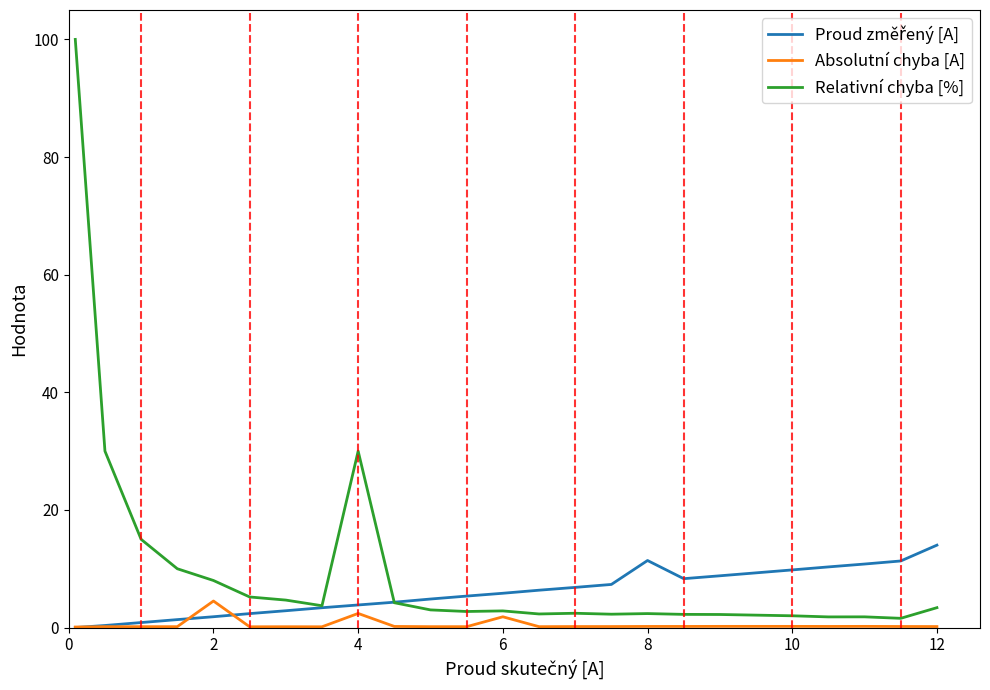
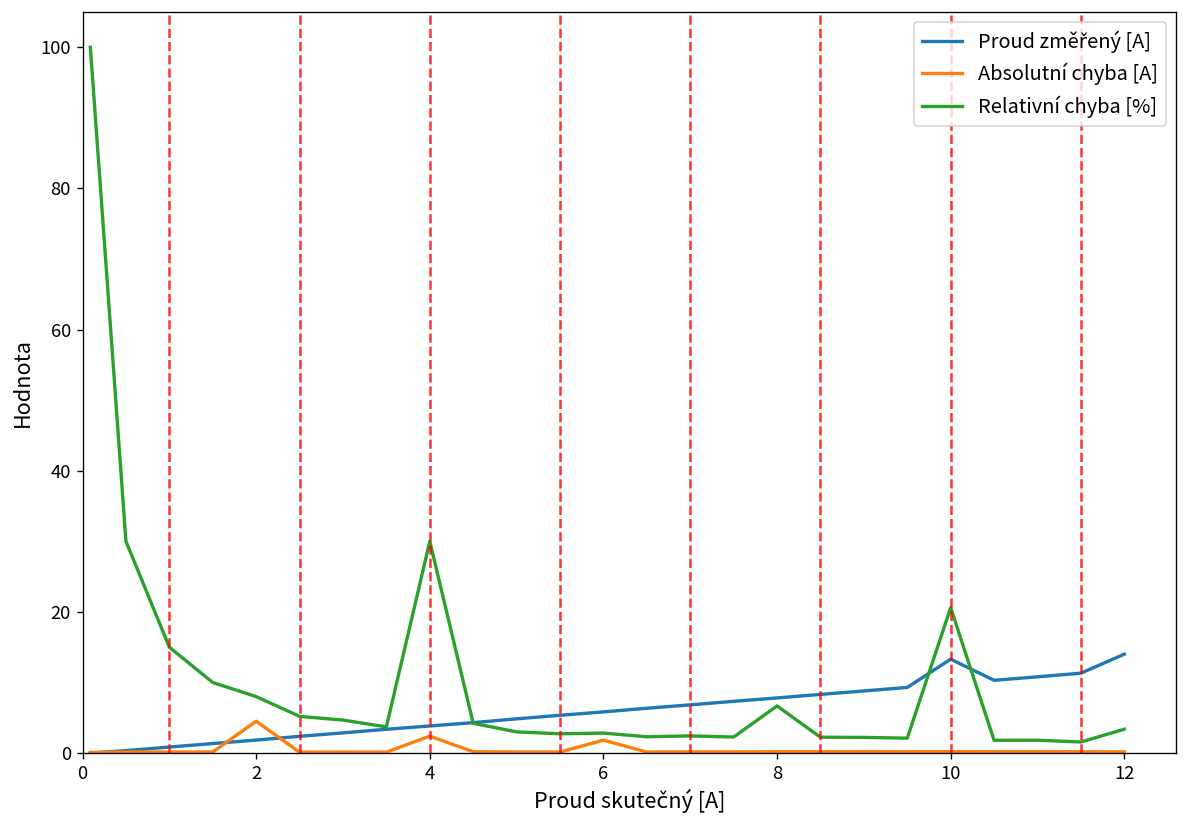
Proud změřený [A], 8: 11 -> 8
Relativní chyba [%], 8: 2 -> 7
Proud změřený [A], 10: 10 -> 13
Relativní chyba [%], 10: 2 -> 21
